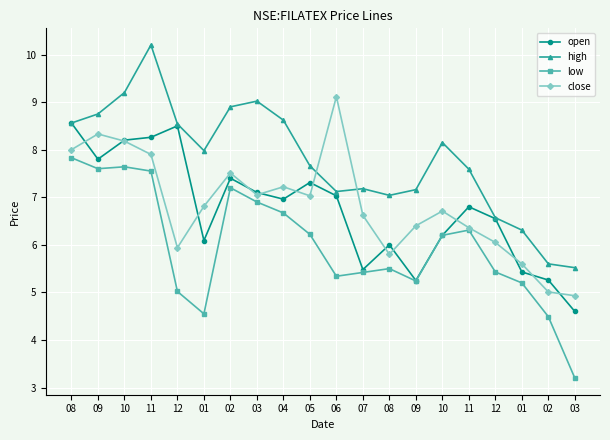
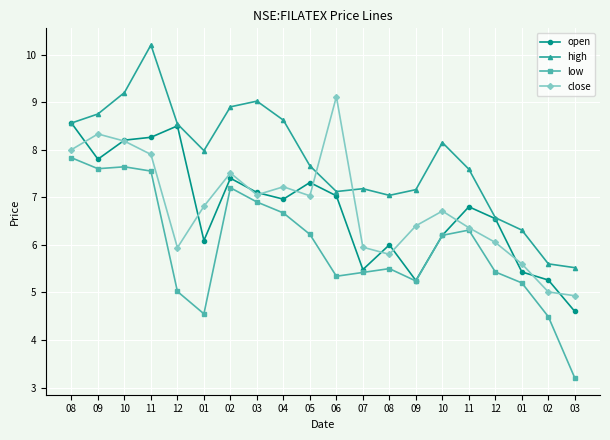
close, 07: 6.6 -> 6.0
